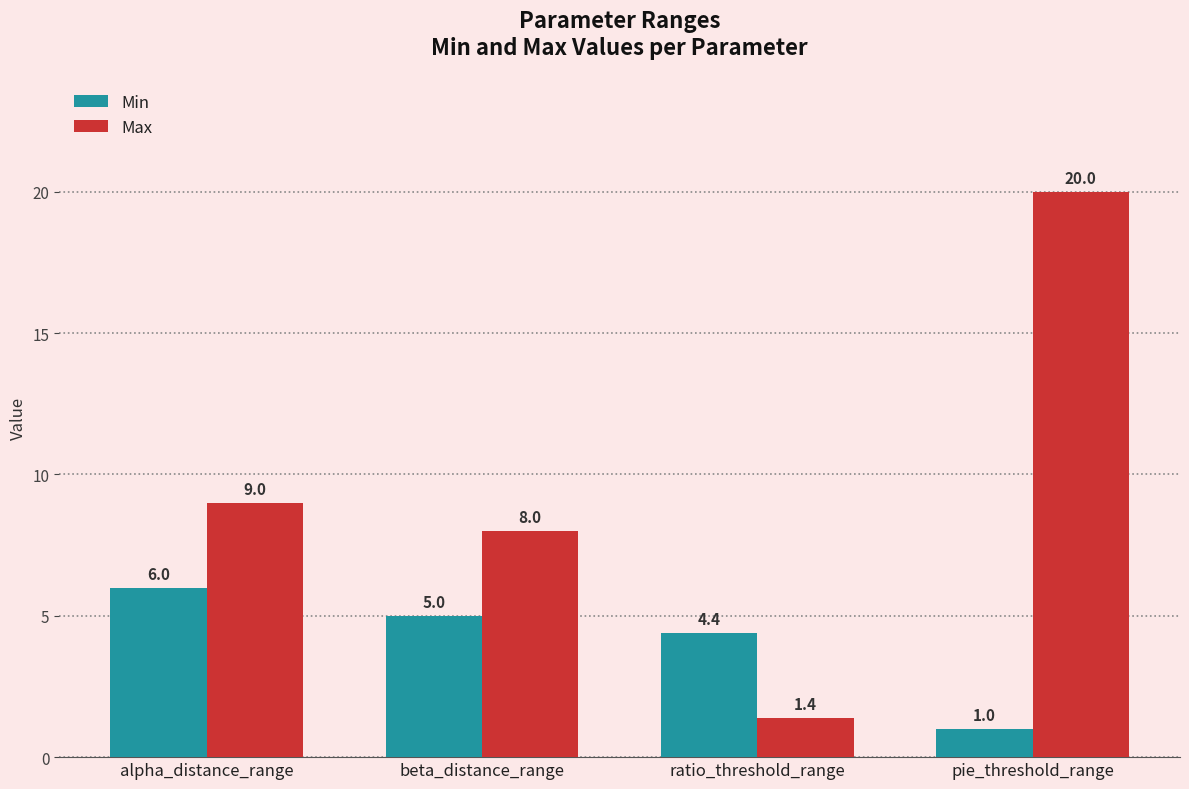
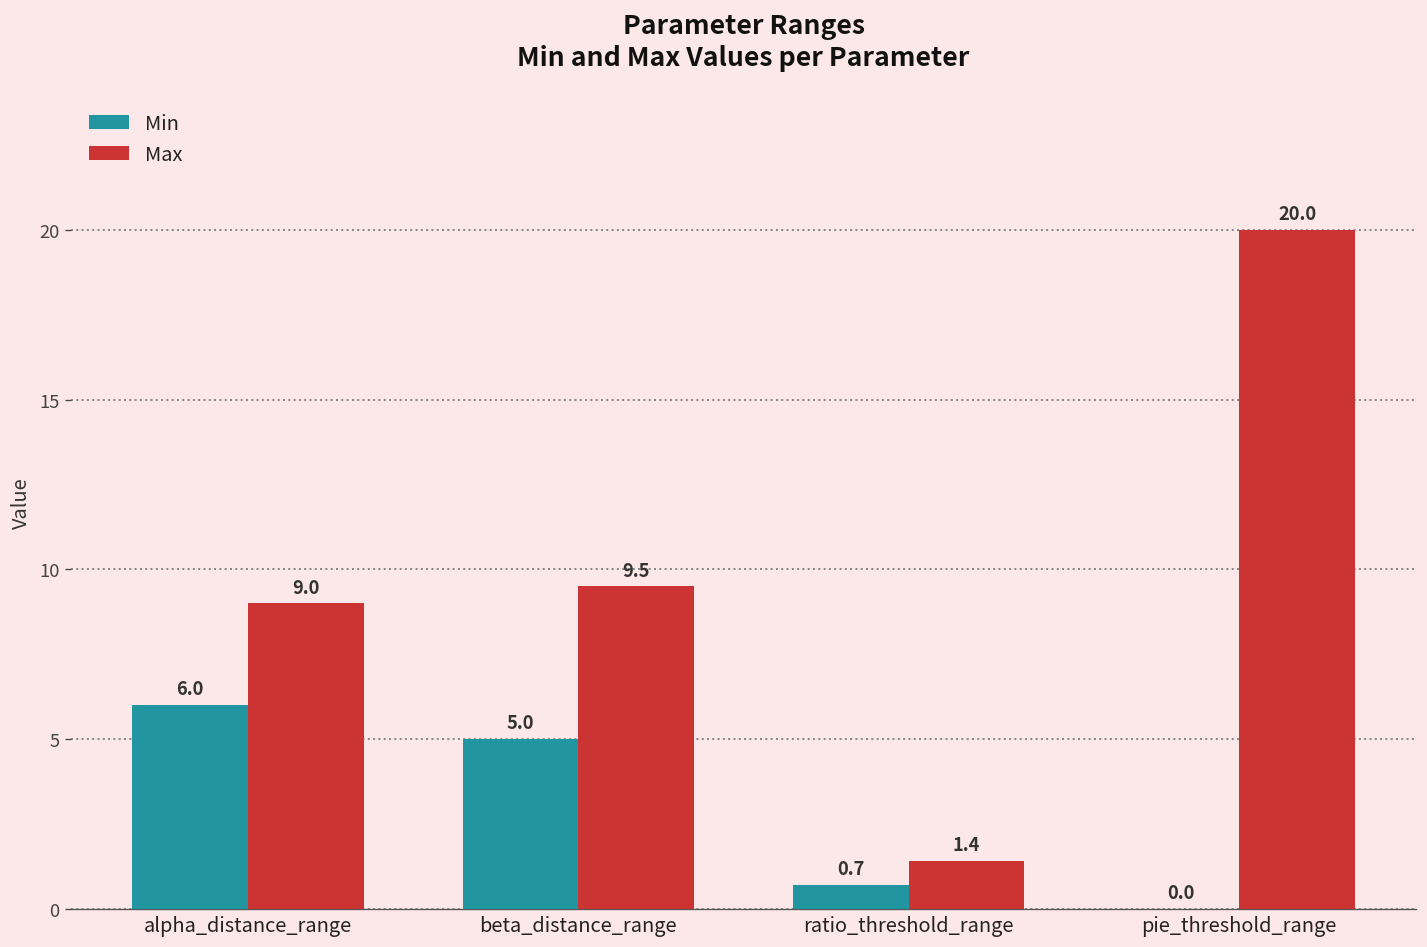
Max, beta_distance_range: 8.0 -> 9.5
Min, ratio_threshold_range: 4.4 -> 0.7
Min, pie_threshold_range: 1.0 -> 0.0
